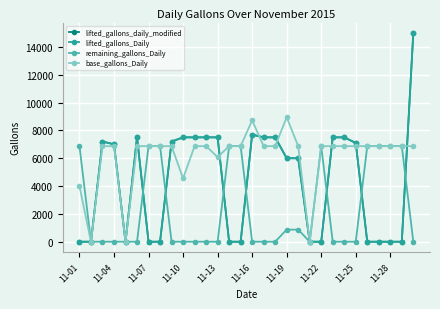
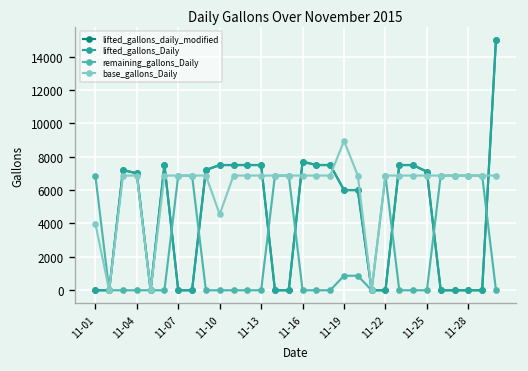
base_gallons_Daily, 11-13: 6100 -> 6900
base_gallons_Daily, 11-16: 8700 -> 6900
